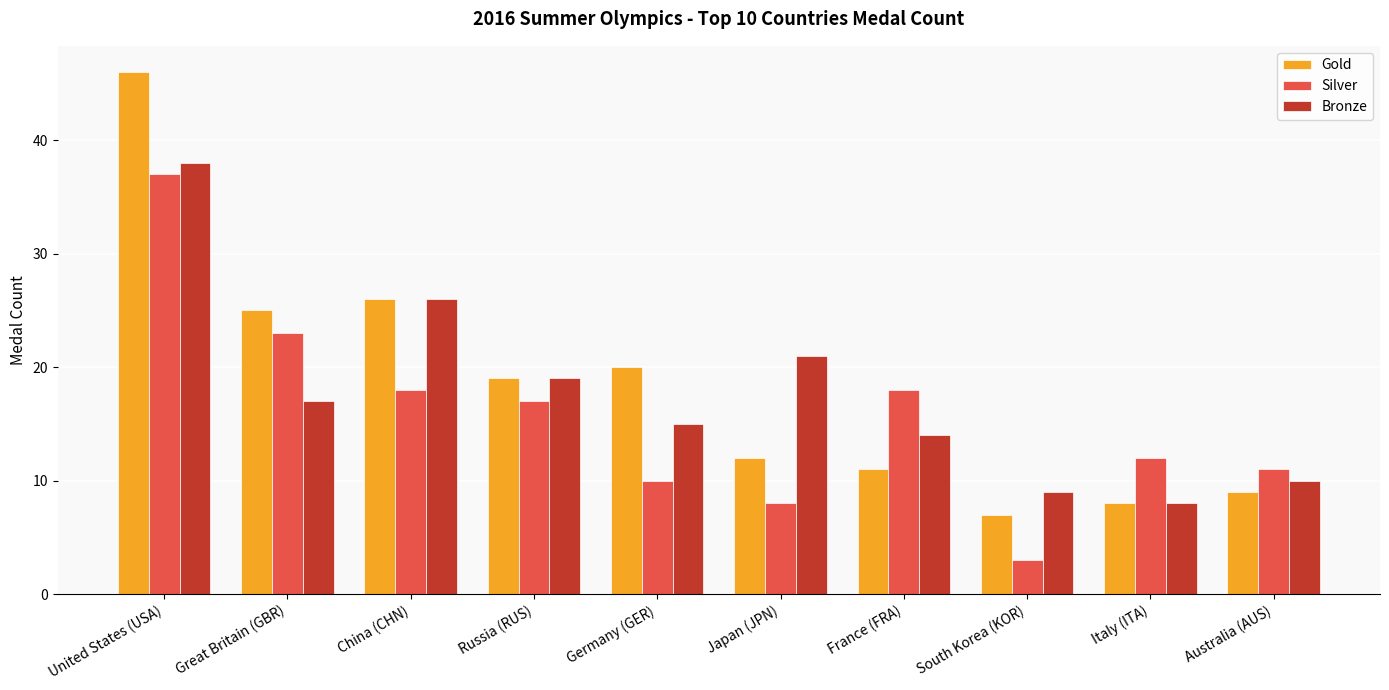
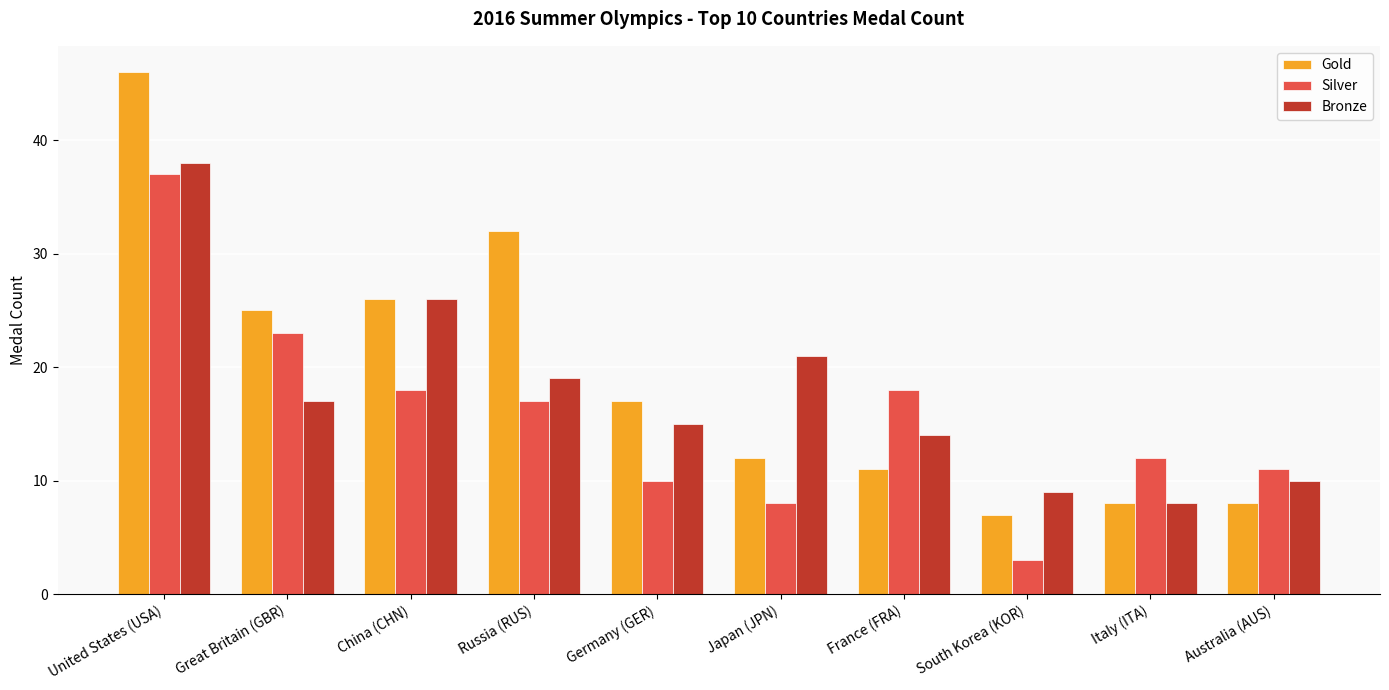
Gold, Russia (RUS): 19 -> 32
Gold, Germany (GER): 20 -> 17
Gold, Australia (AUS): 9 -> 8
